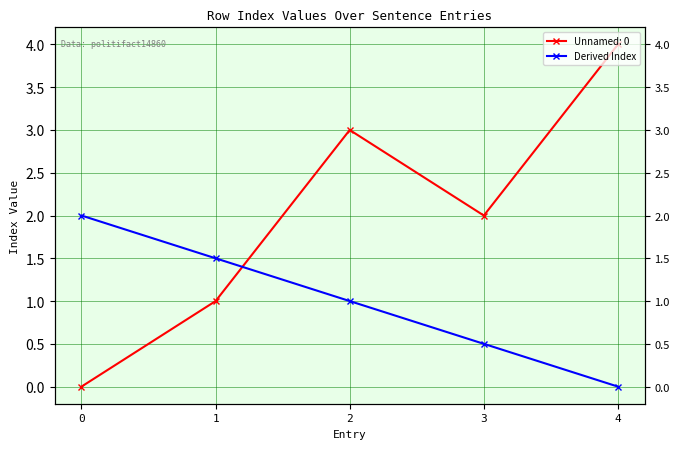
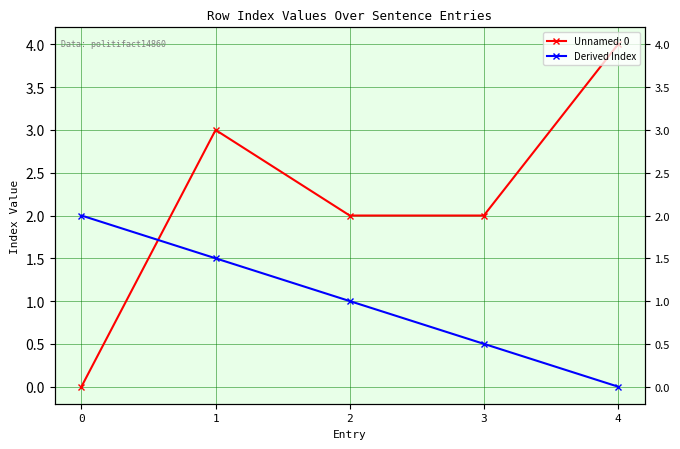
Unnamed: 0, 1: 1 -> 3
Unnamed: 0, 2: 3 -> 2
